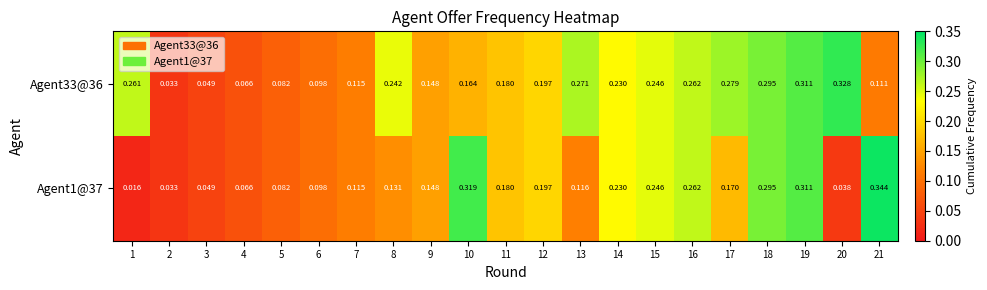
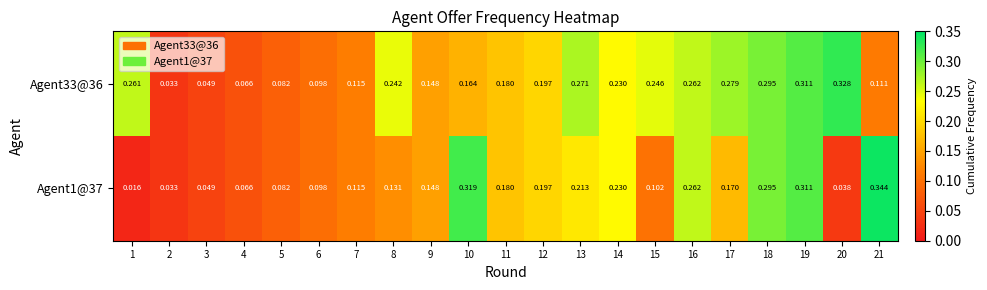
Agent1@37, 13: 0.116 -> 0.213
Agent1@37, 15: 0.246 -> 0.102
